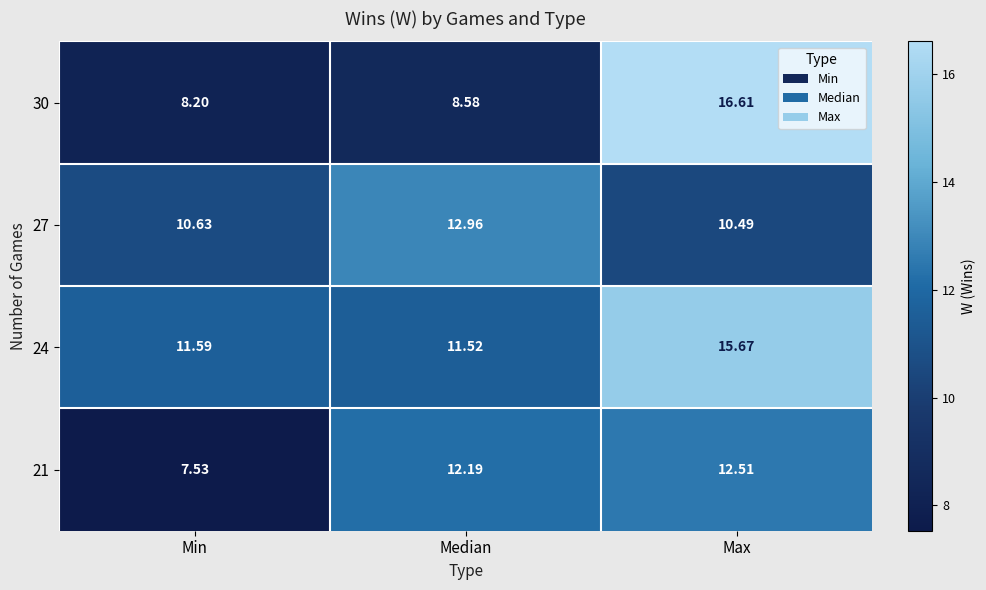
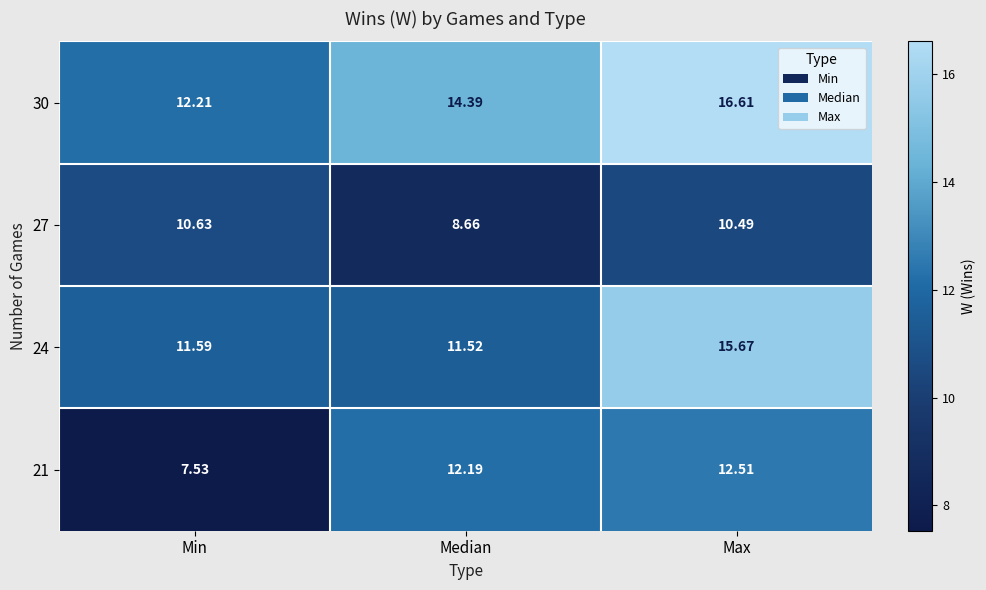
30, Min: 8.20 -> 12.21
30, Median: 8.58 -> 14.39
27, Median: 12.96 -> 8.66
